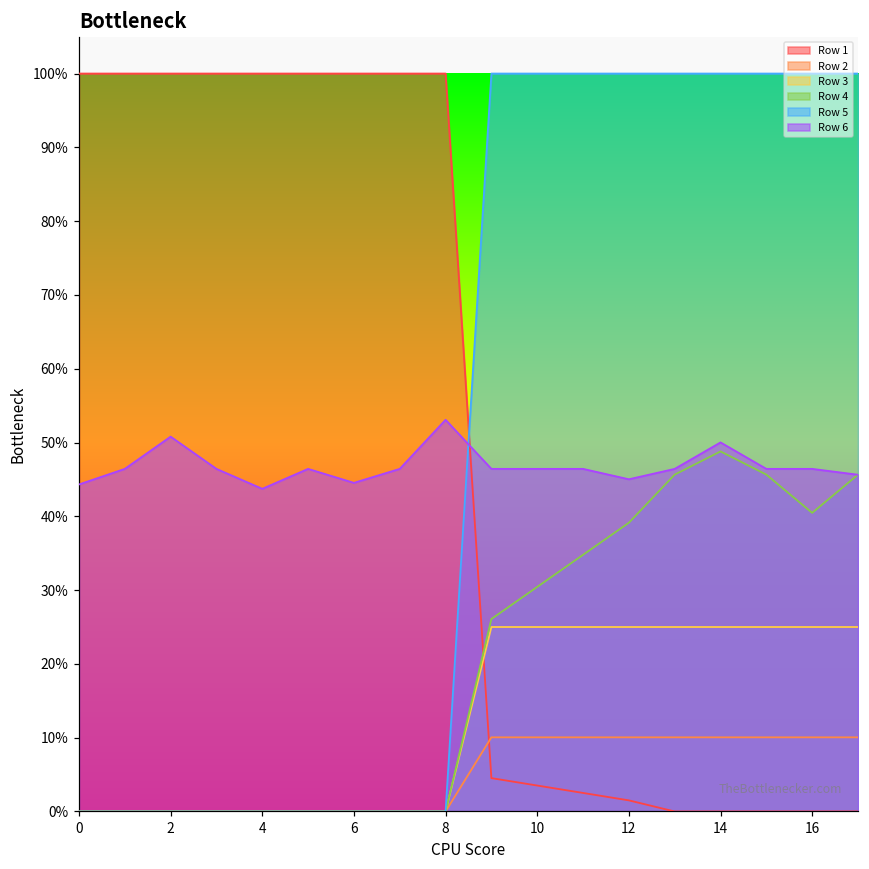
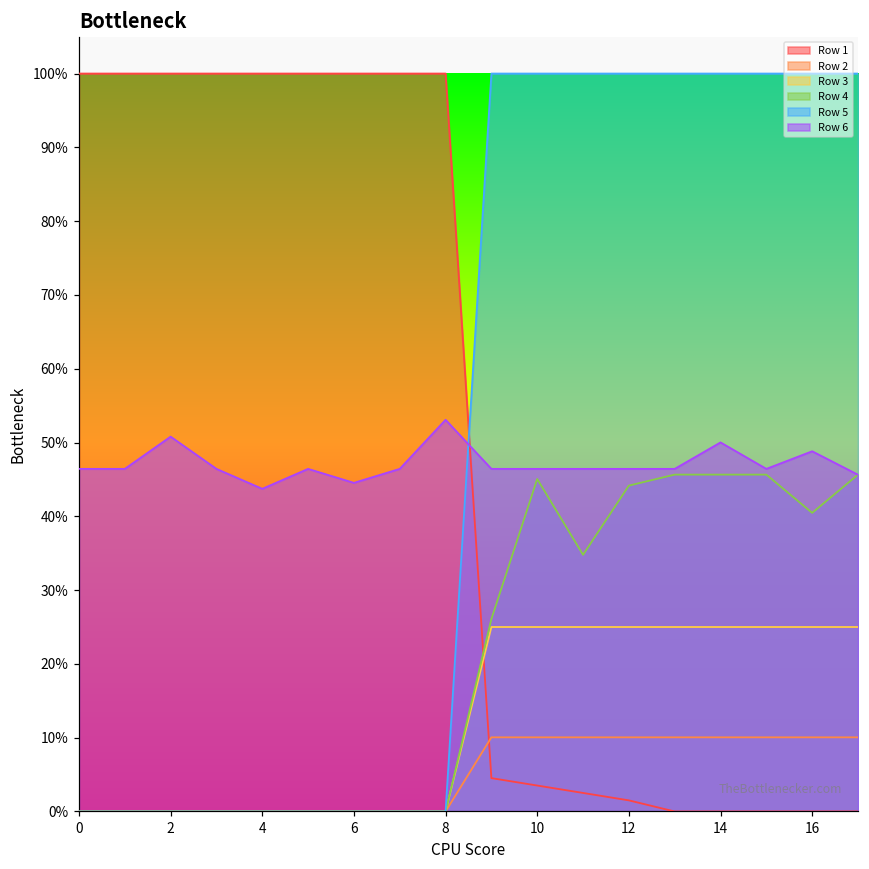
Row 6, 0: 44% -> 46%
Row 4, 10: 30% -> 45%
Row 4, 12: 39% -> 44%
Row 6, 12: 45% -> 46%
Row 4, 14: 49% -> 46%
Row 6, 16: 46% -> 49%
